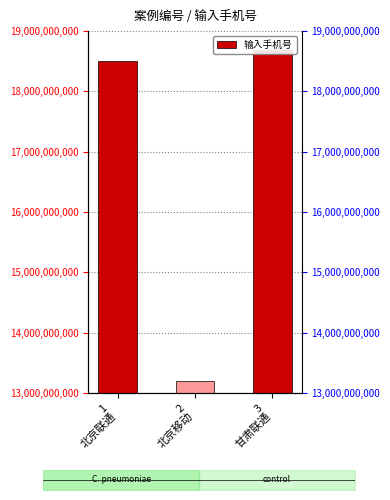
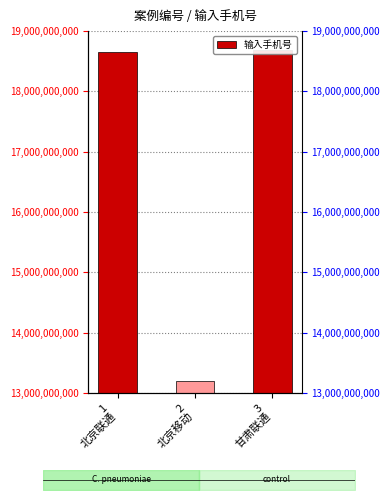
1 北京联通: 18,500,000,000 -> 18,700,000,000
